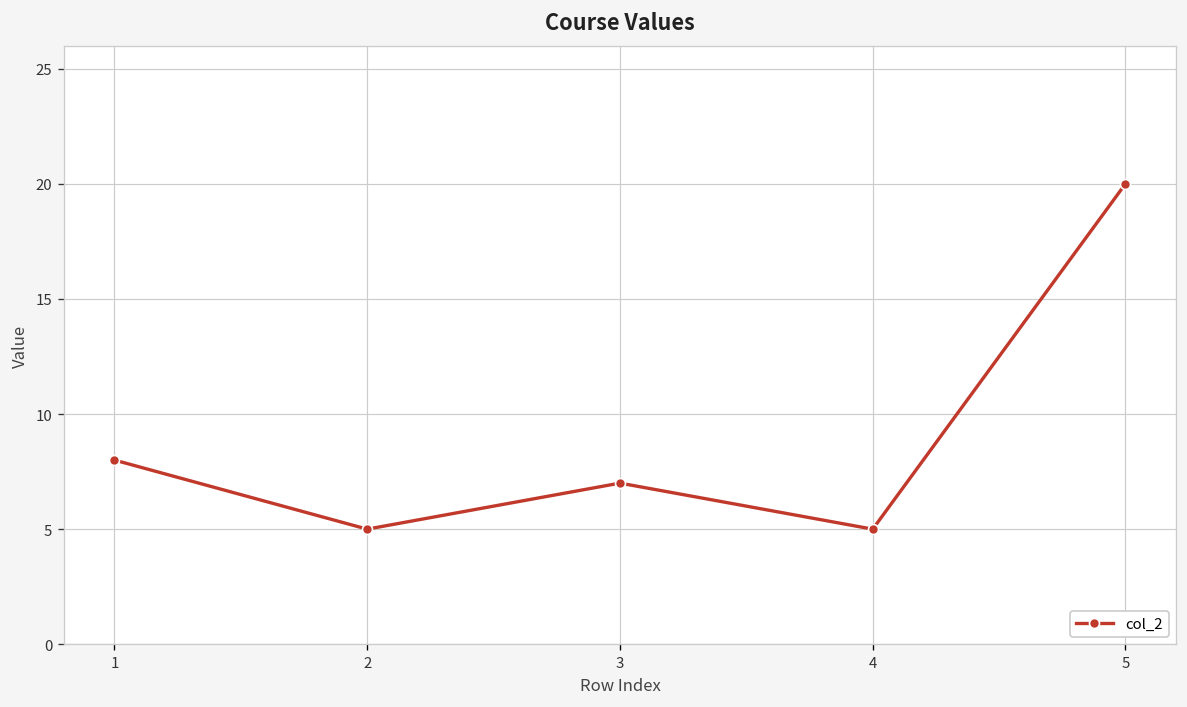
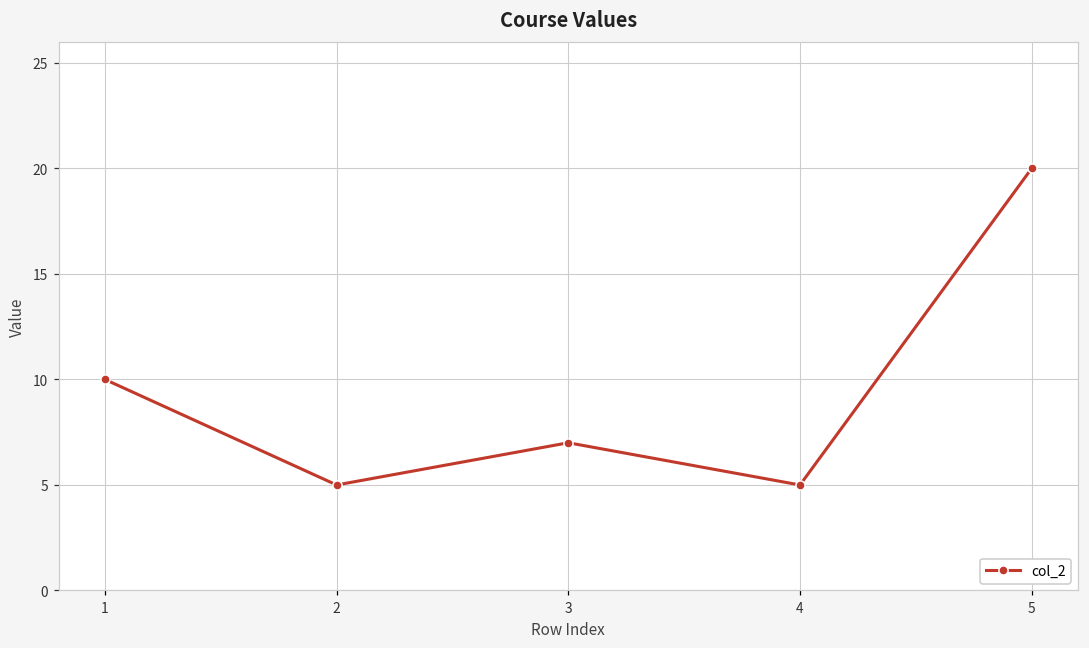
1: 8 -> 10
